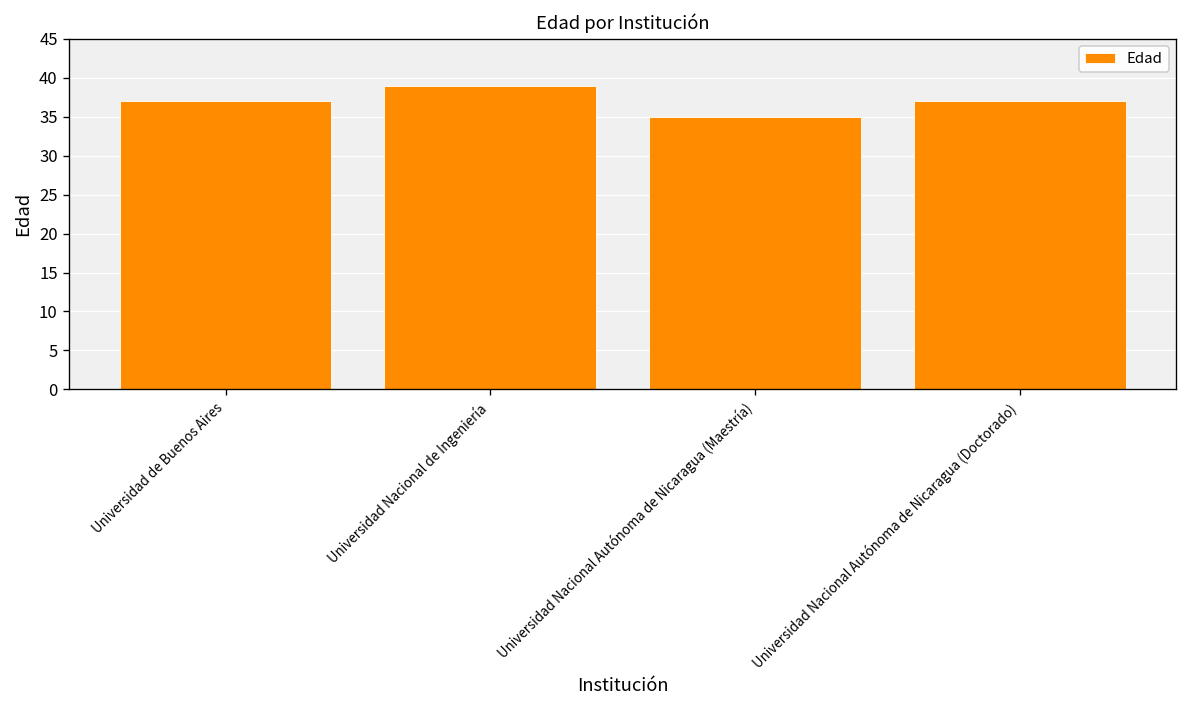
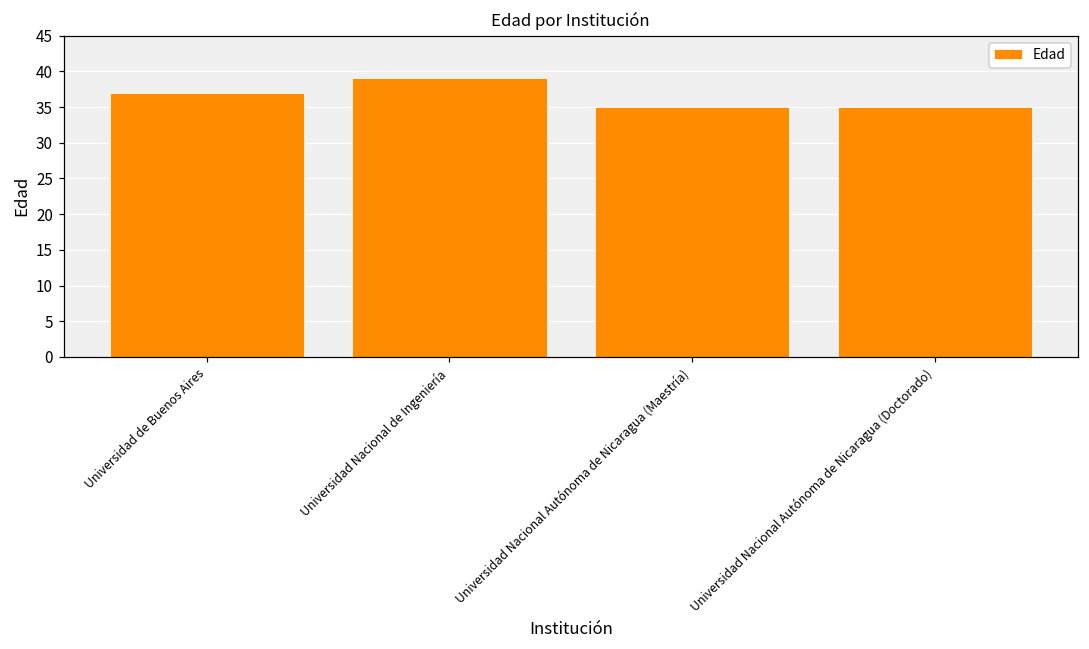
Universidad Nacional Autónoma de Nicaragua (Doctorado): 37 -> 35
